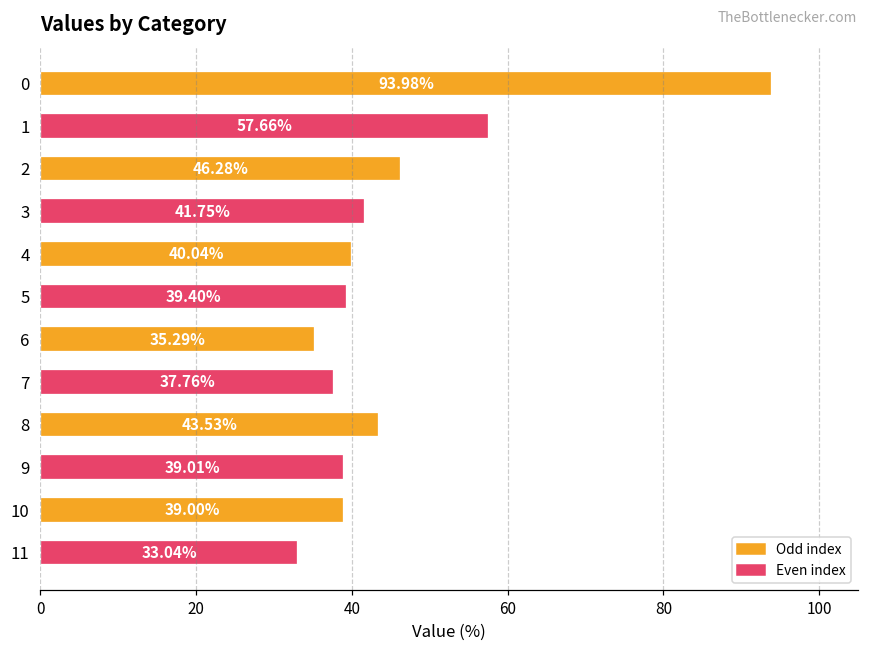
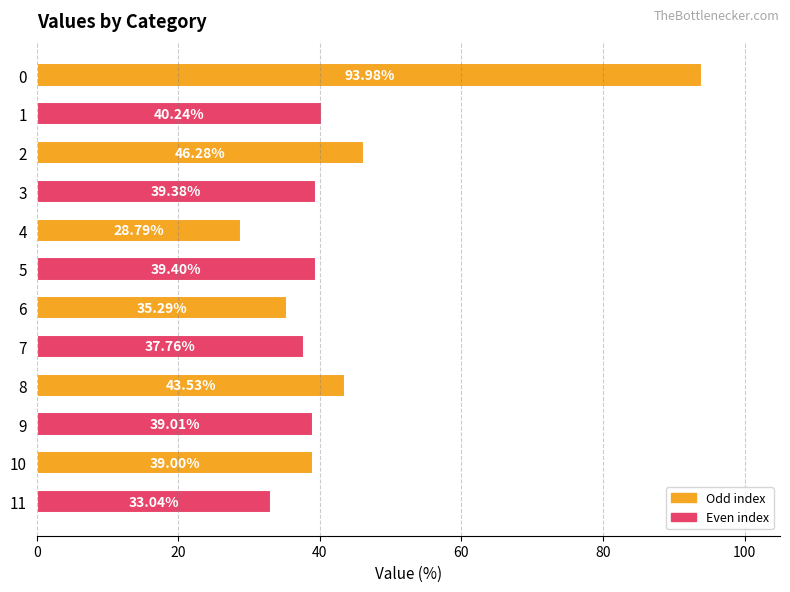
1: 57.66% -> 40.24%
3: 41.75% -> 39.38%
4: 40.04% -> 28.79%
